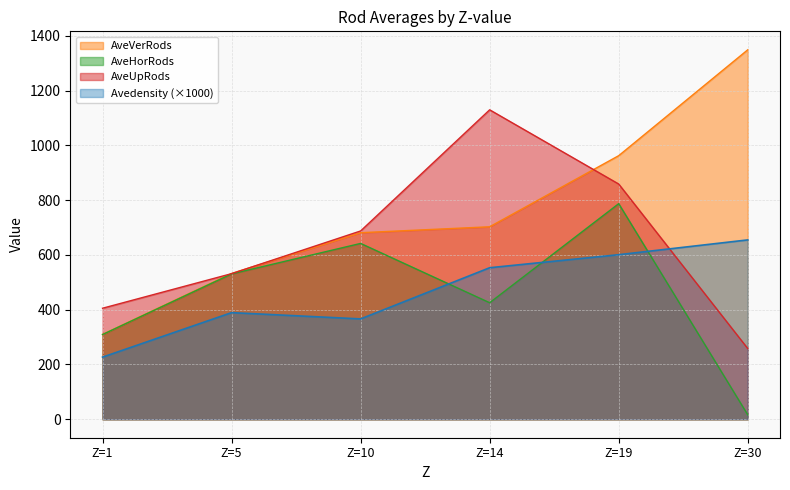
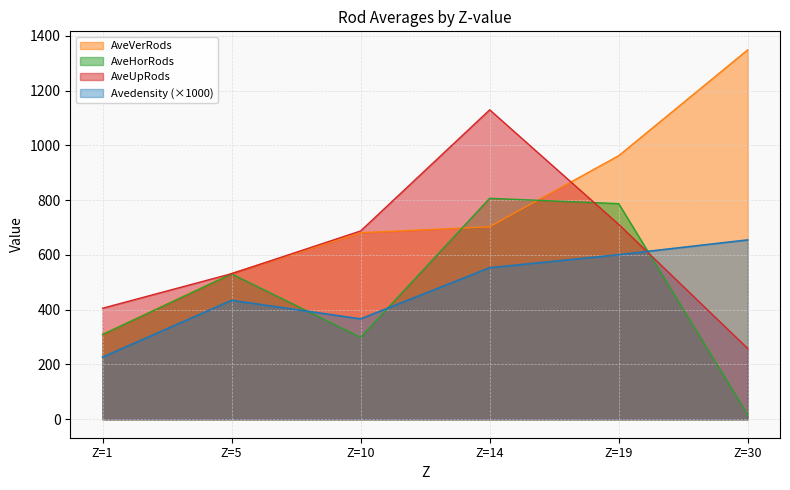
Avedensity (×1000), Z=5: 390 -> 430
AveHorRods, Z=10: 640 -> 300
AveHorRods, Z=14: 430 -> 810
AveUpRods, Z=19: 860 -> 710
